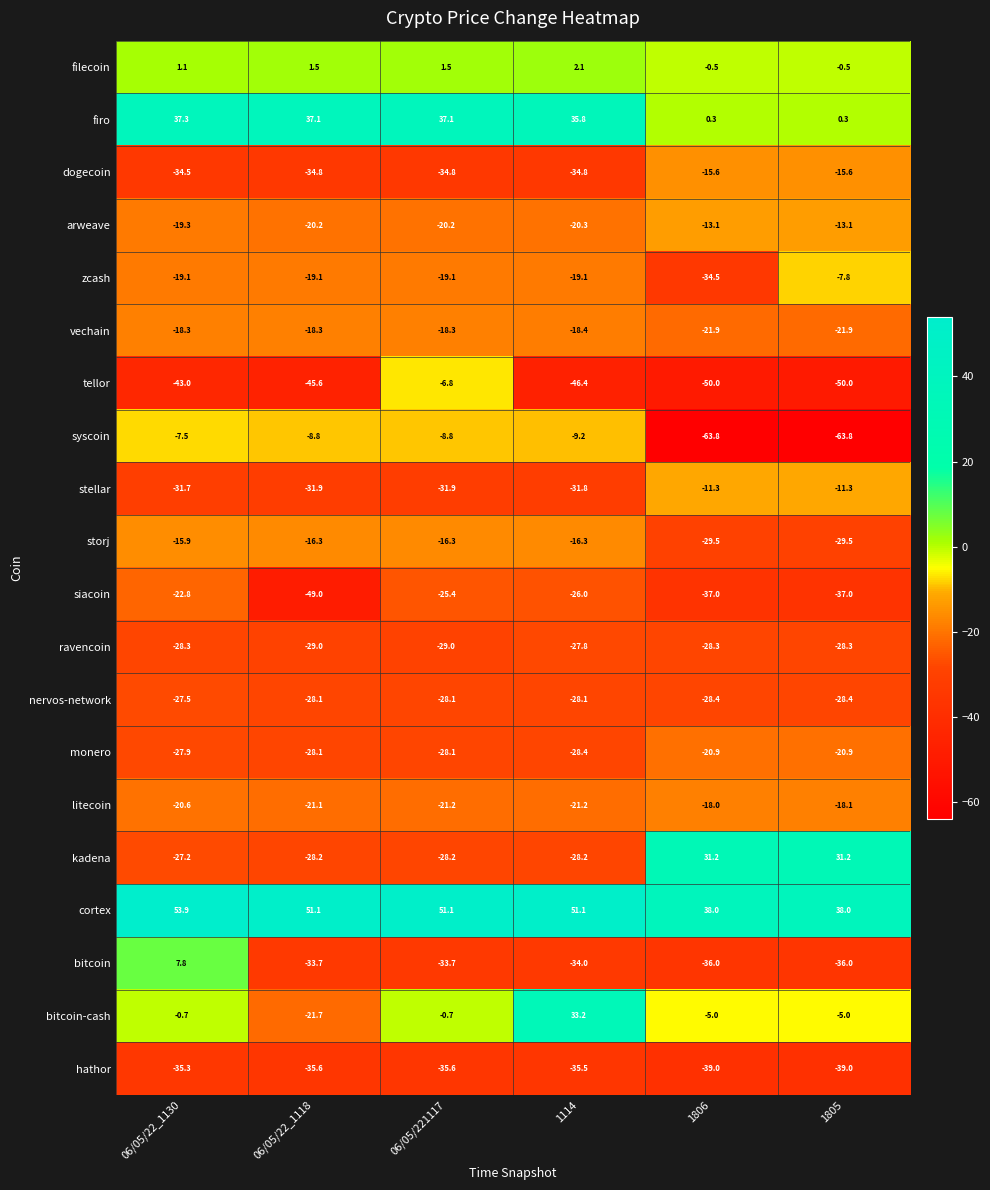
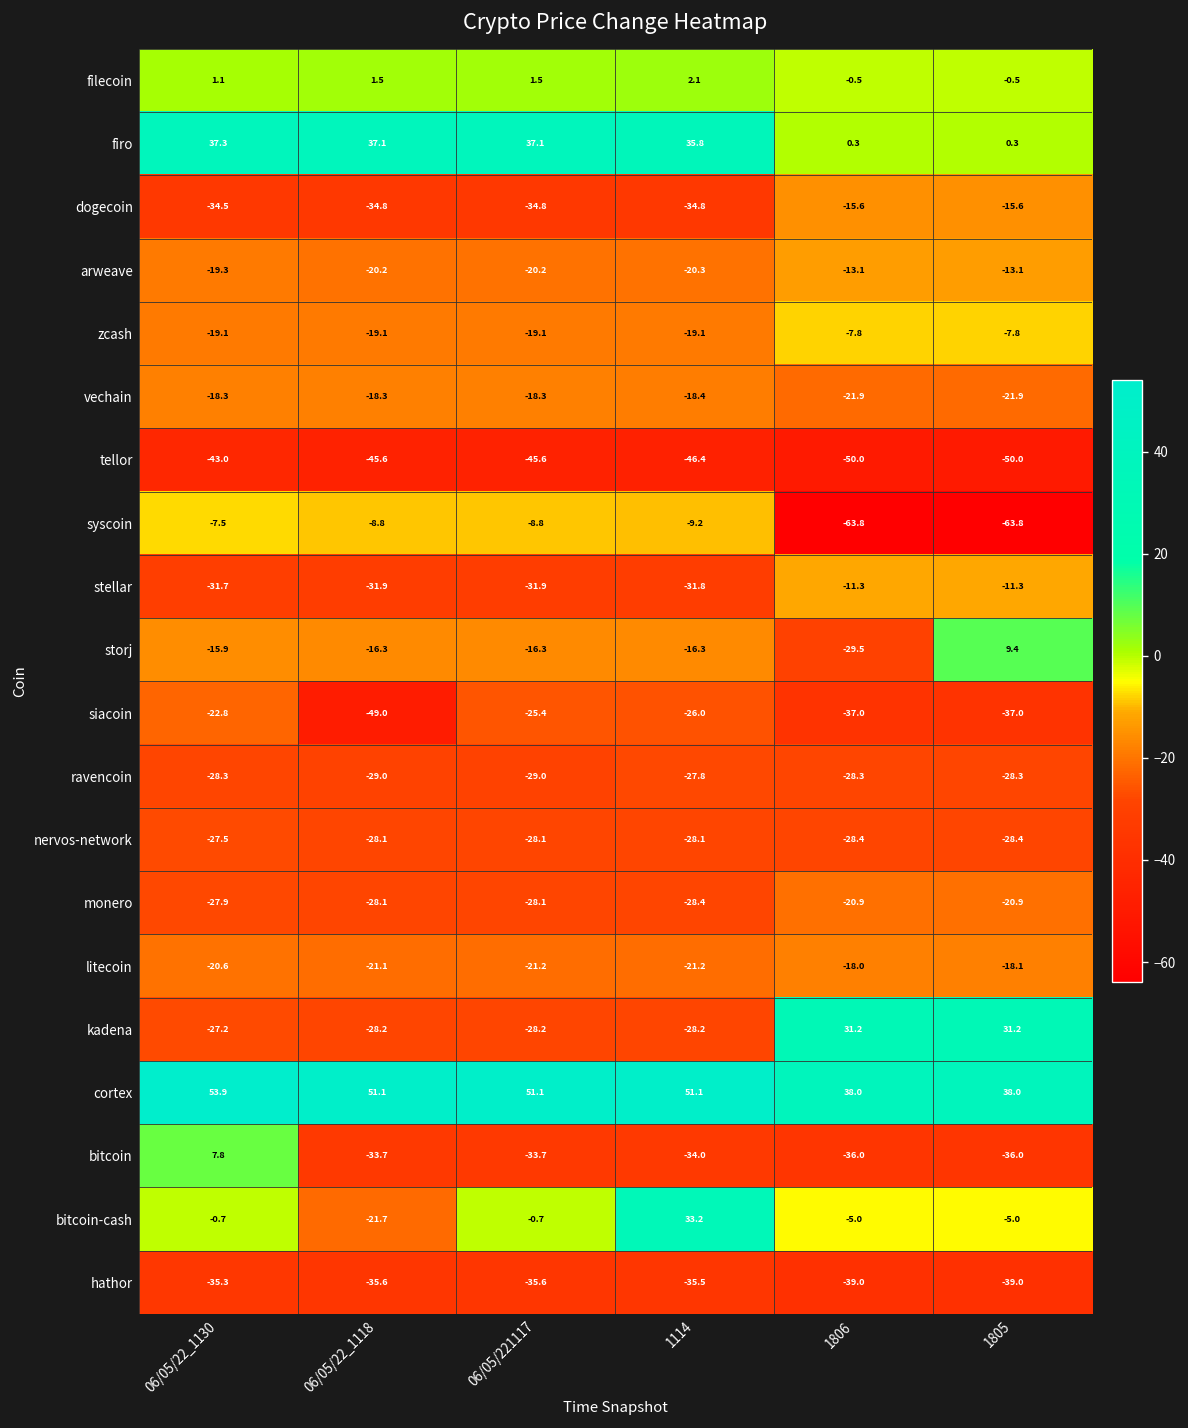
zcash, 1806: -34.5 -> -7.8
tellor, 06/05/221117: -6.8 -> -45.6
storj, 1805: -29.5 -> 9.4
